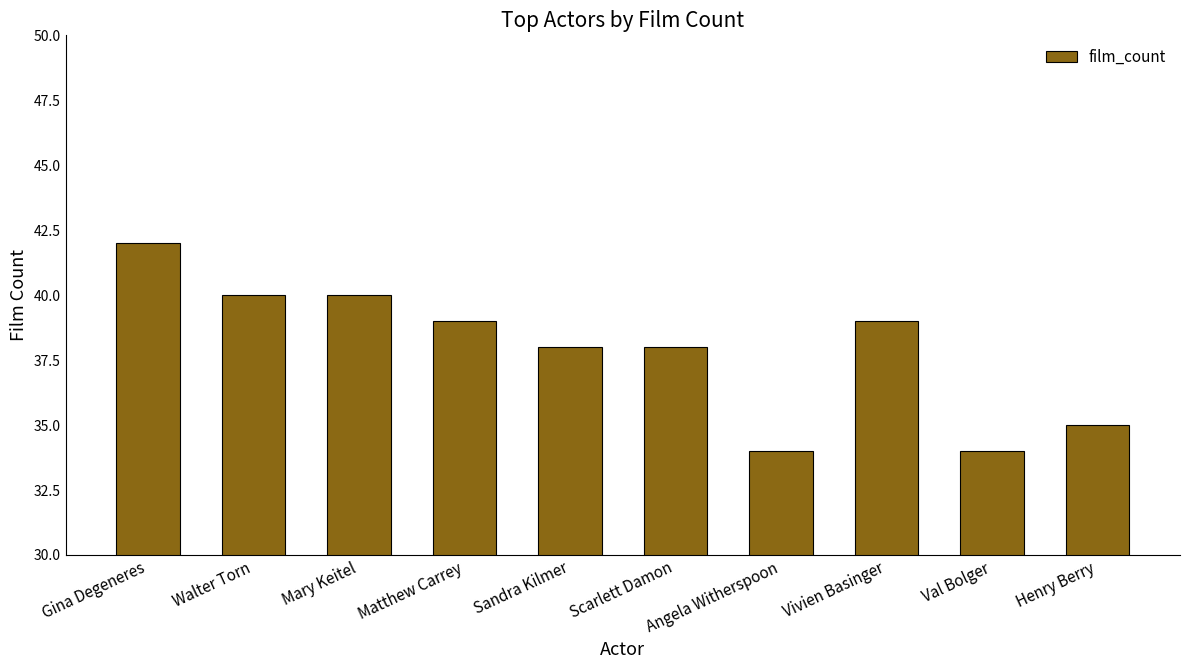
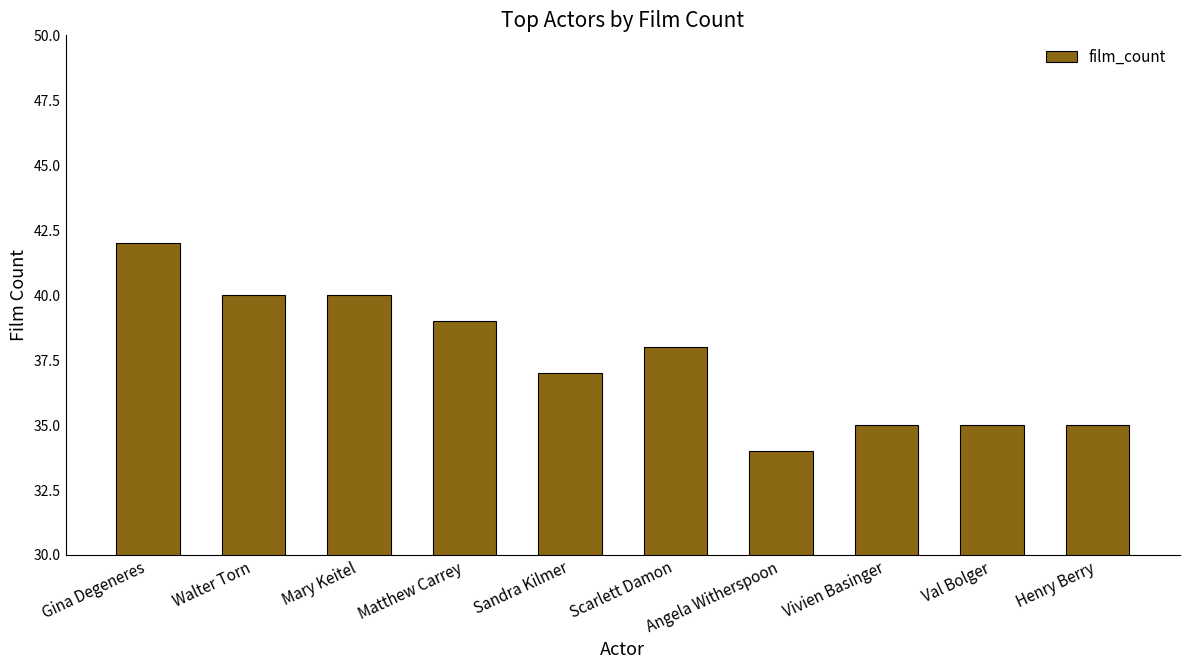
Sandra Kilmer: 38 -> 37
Vivien Basinger: 39 -> 35
Val Bolger: 34 -> 35
